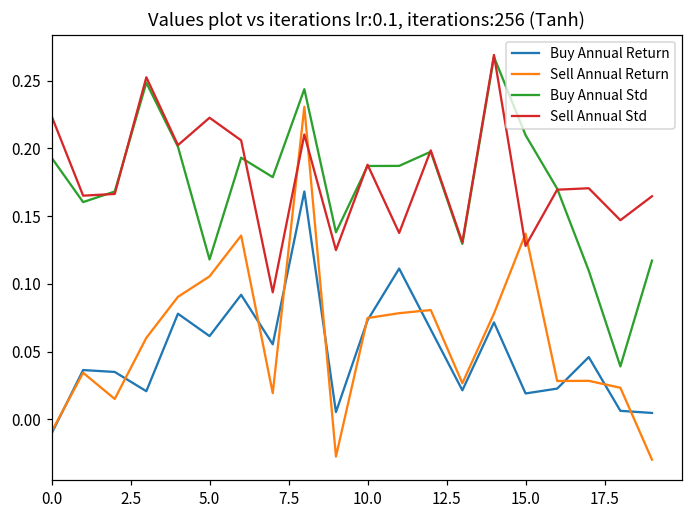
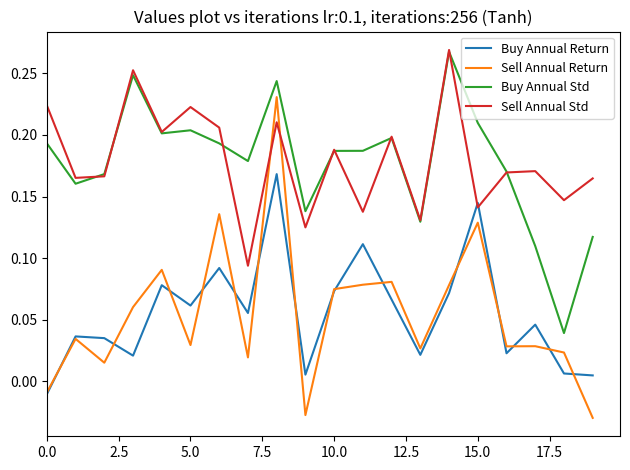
Sell Annual Return, 5.0: 0.106 -> 0.029
Buy Annual Std, 5.0: 0.118 -> 0.204
Buy Annual Return, 15.0: 0.019 -> 0.145
Sell Annual Return, 15.0: 0.137 -> 0.129
Sell Annual Std, 15.0: 0.128 -> 0.141
